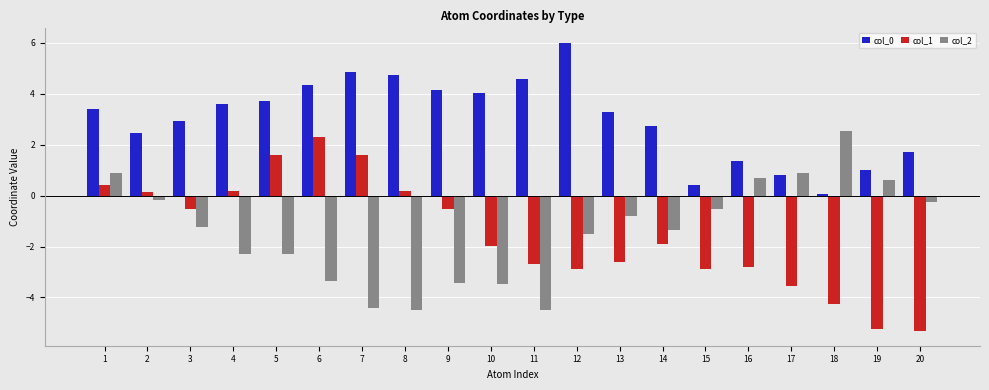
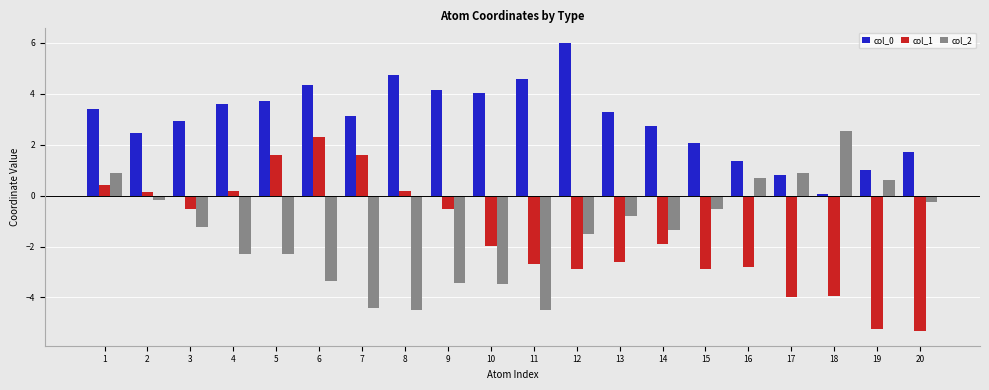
col_0, 7: 4.9 -> 3.1
col_0, 15: 0.4 -> 2.1
col_1, 17: -3.6 -> -4.0
col_1, 18: -4.3 -> -3.9
